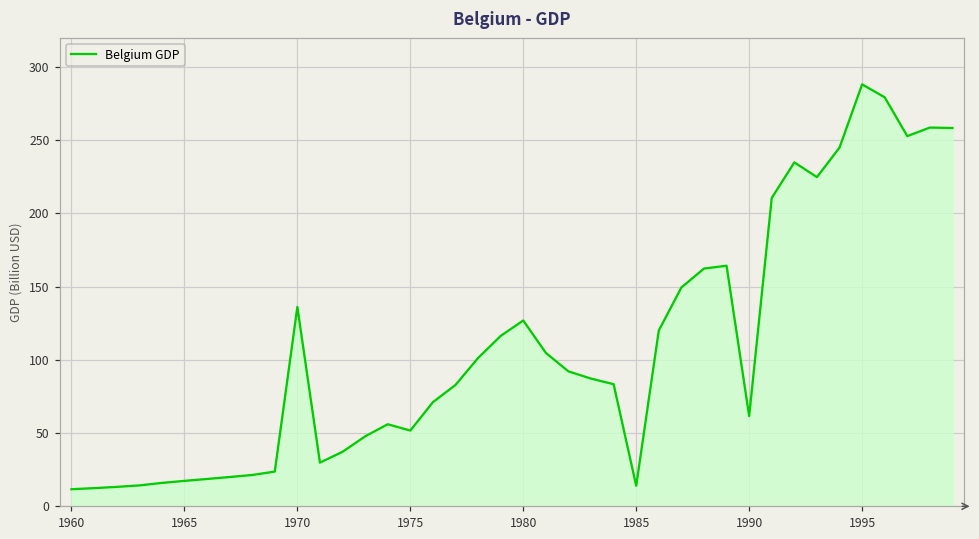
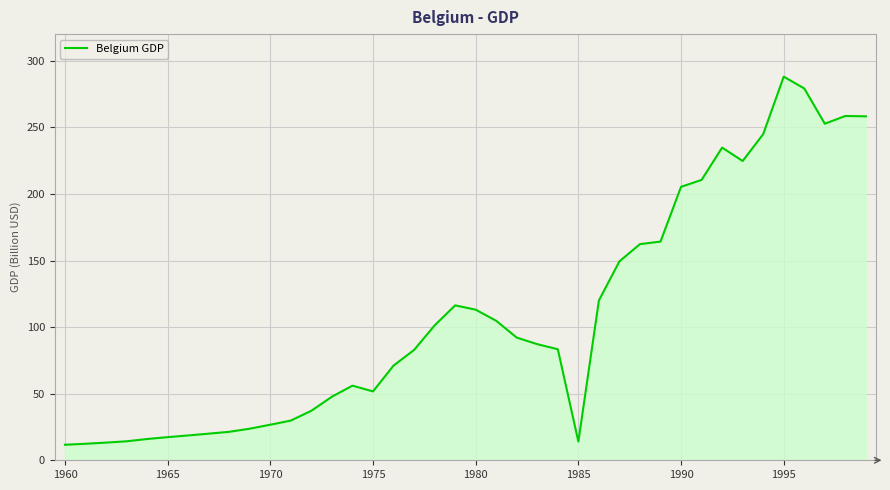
1970: 136 -> 27
1980: 127 -> 113
1990: 62 -> 205
